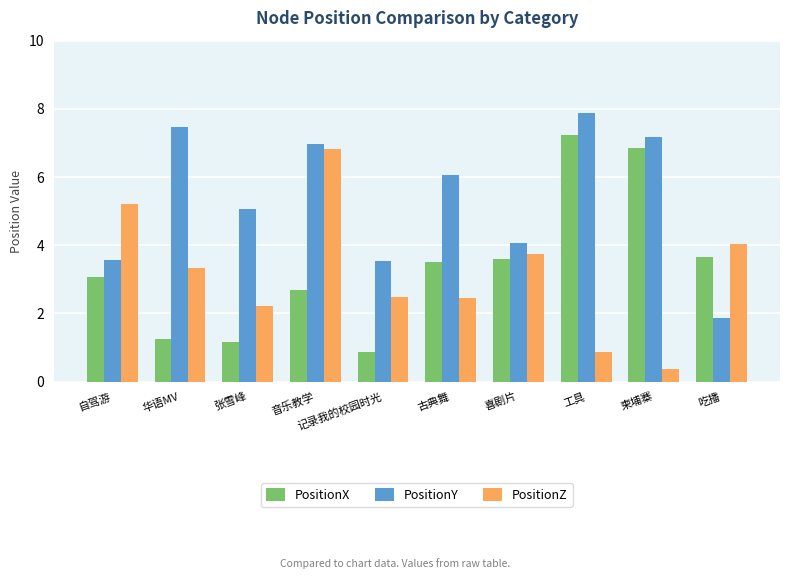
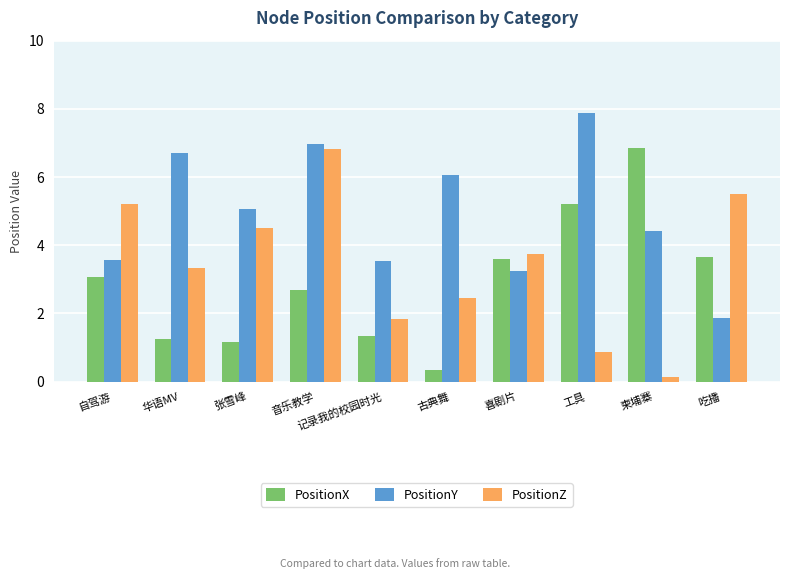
PositionY, 华语MV: 7.5 -> 6.7
PositionZ, 张雪峰: 2.2 -> 4.5
PositionX, 记录我的校园时光: 0.9 -> 1.3
PositionZ, 记录我的校园时光: 2.5 -> 1.8
PositionX, 古典舞: 3.5 -> 0.3
PositionY, 喜剧片: 4.1 -> 3.2
PositionX, 工具: 7.2 -> 5.2
PositionY, 柬埔寨: 7.2 -> 4.4
PositionZ, 柬埔寨: 0.4 -> 0.1
PositionZ, 吃播: 4.0 -> 5.5
